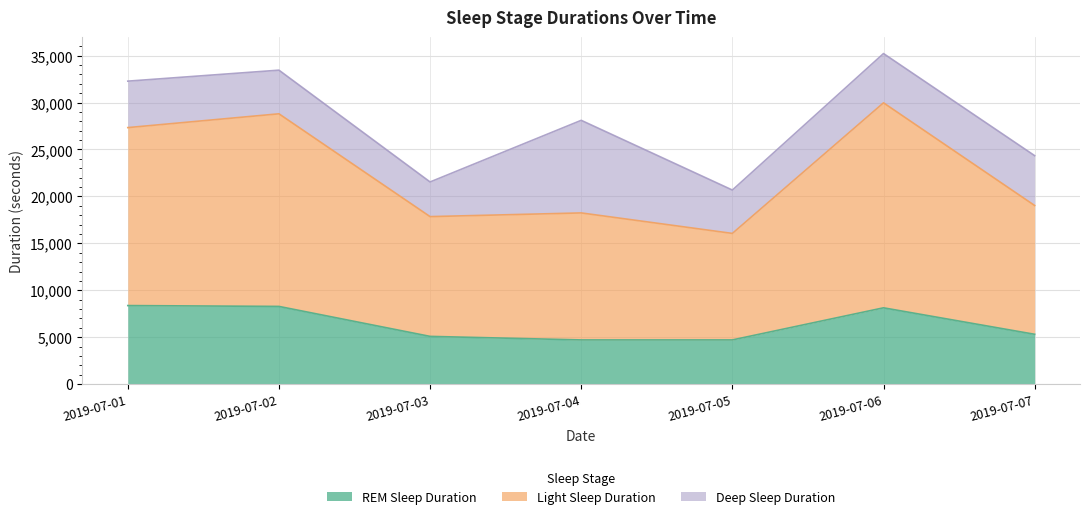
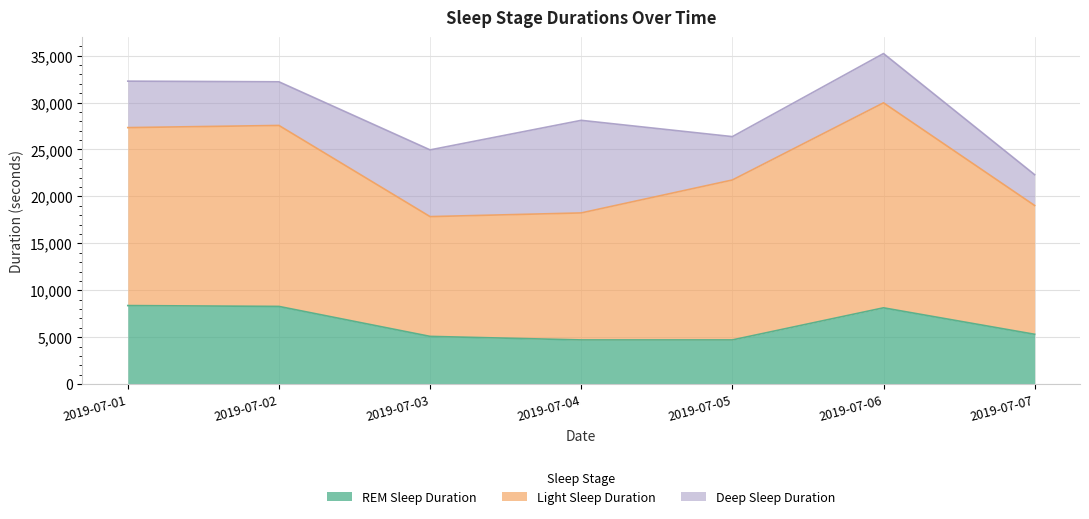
Light Sleep Duration, 2019-07-02: 21,000 -> 19,000
Deep Sleep Duration, 2019-07-03: 4,000 -> 7,000
Light Sleep Duration, 2019-07-05: 11,000 -> 17,000
Deep Sleep Duration, 2019-07-07: 5,000 -> 3,000
